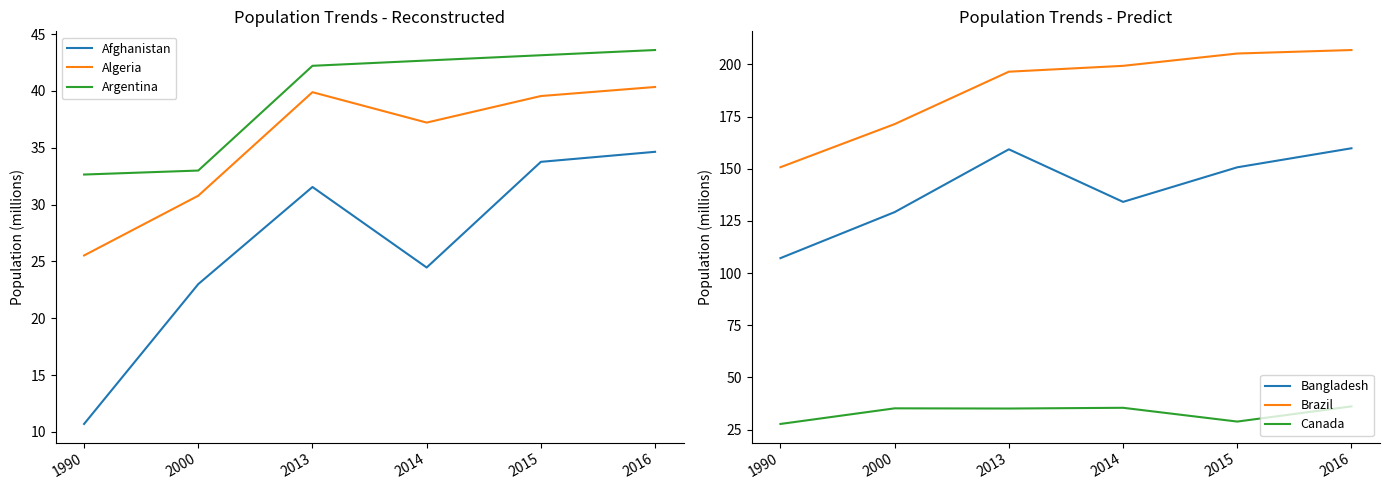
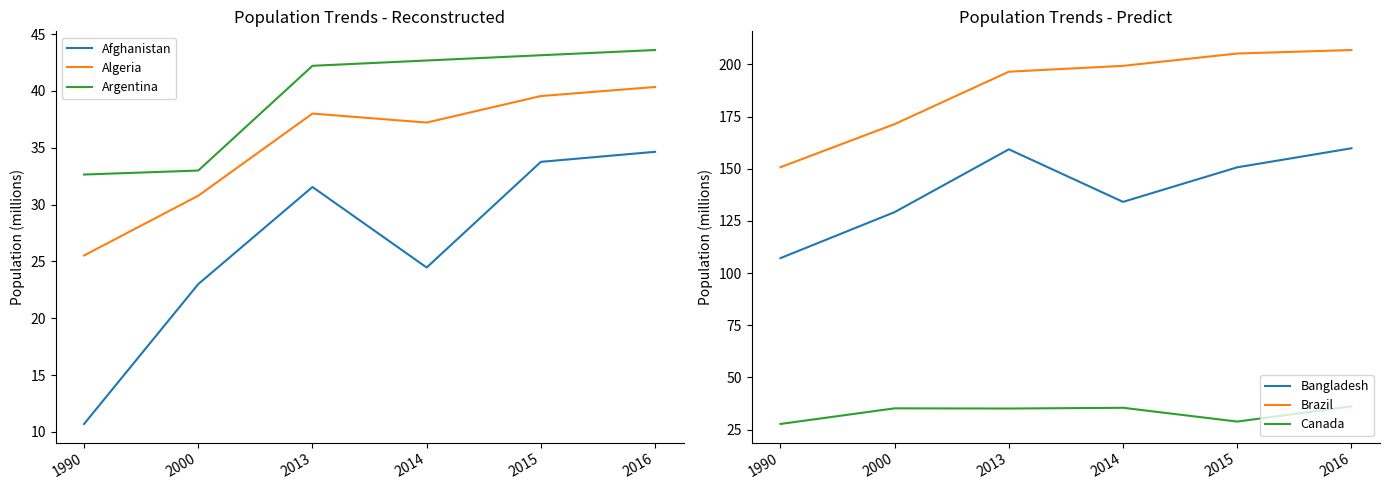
Population Trends - Reconstructed, Algeria, 2013: 39.9 -> 38.0
